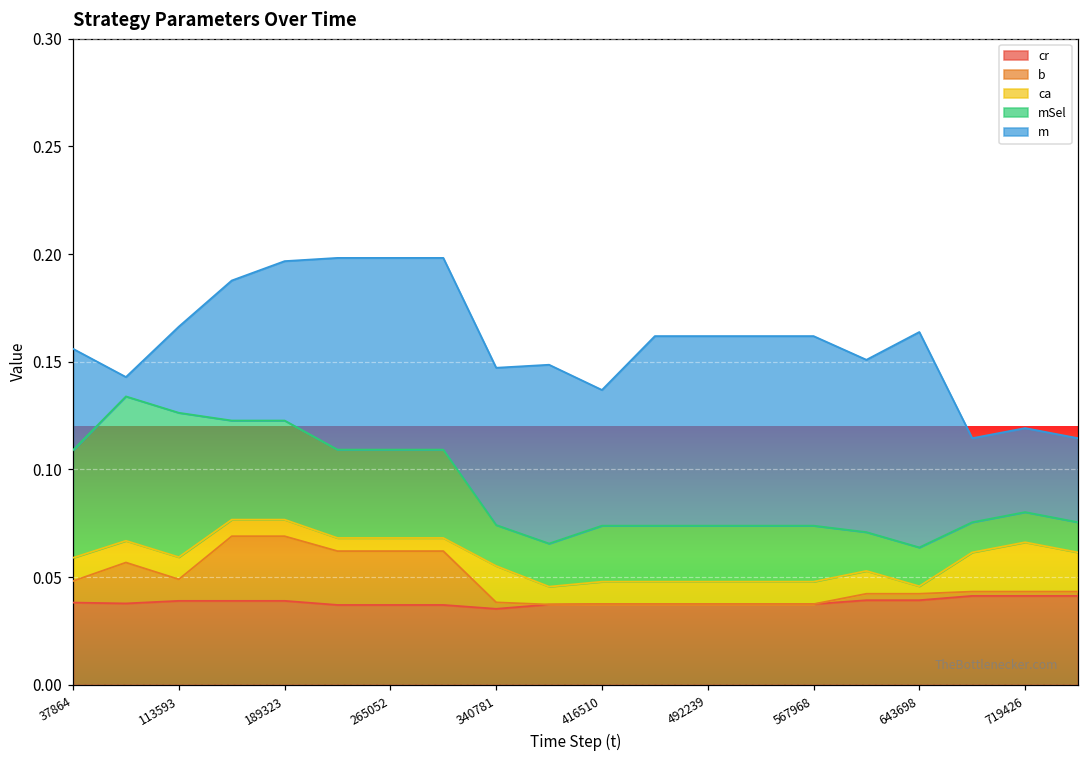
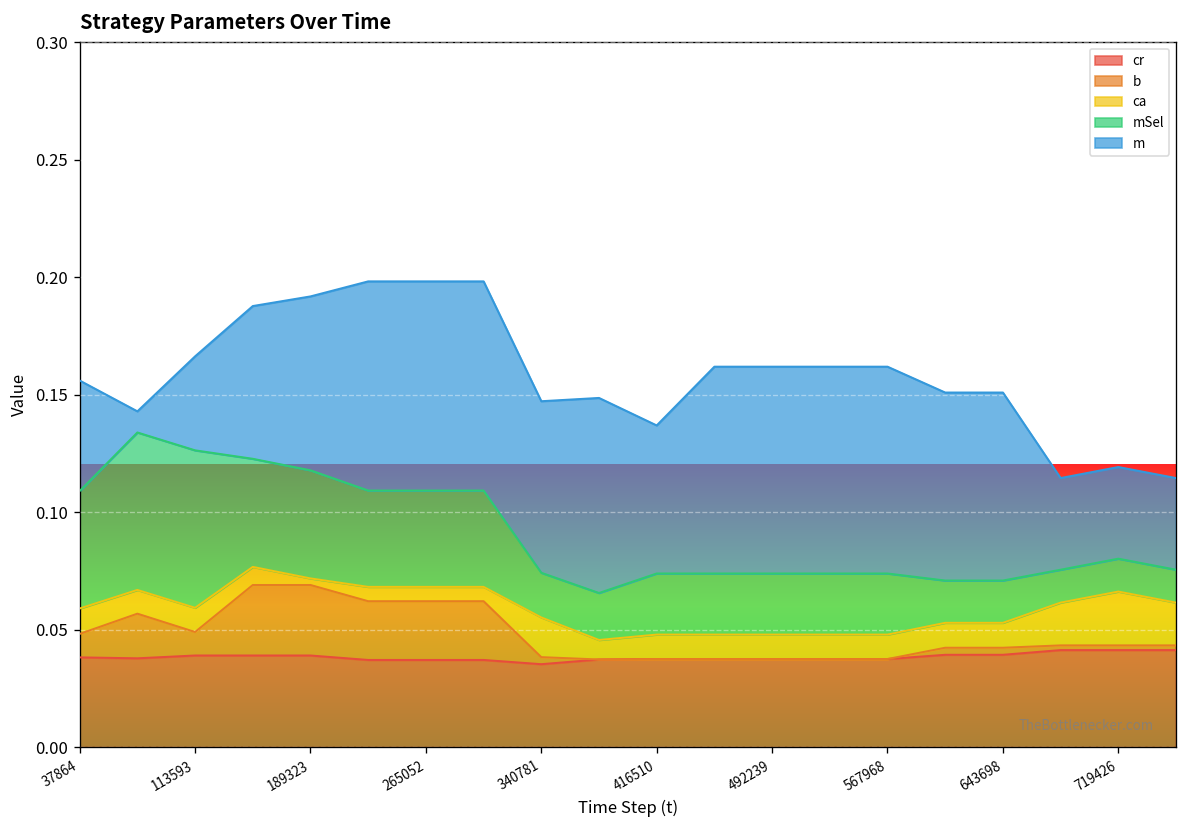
ca, 189323: 0.008 -> 0.003
ca, 643698: 0.004 -> 0.011
m, 643698: 0.10 -> 0.08
